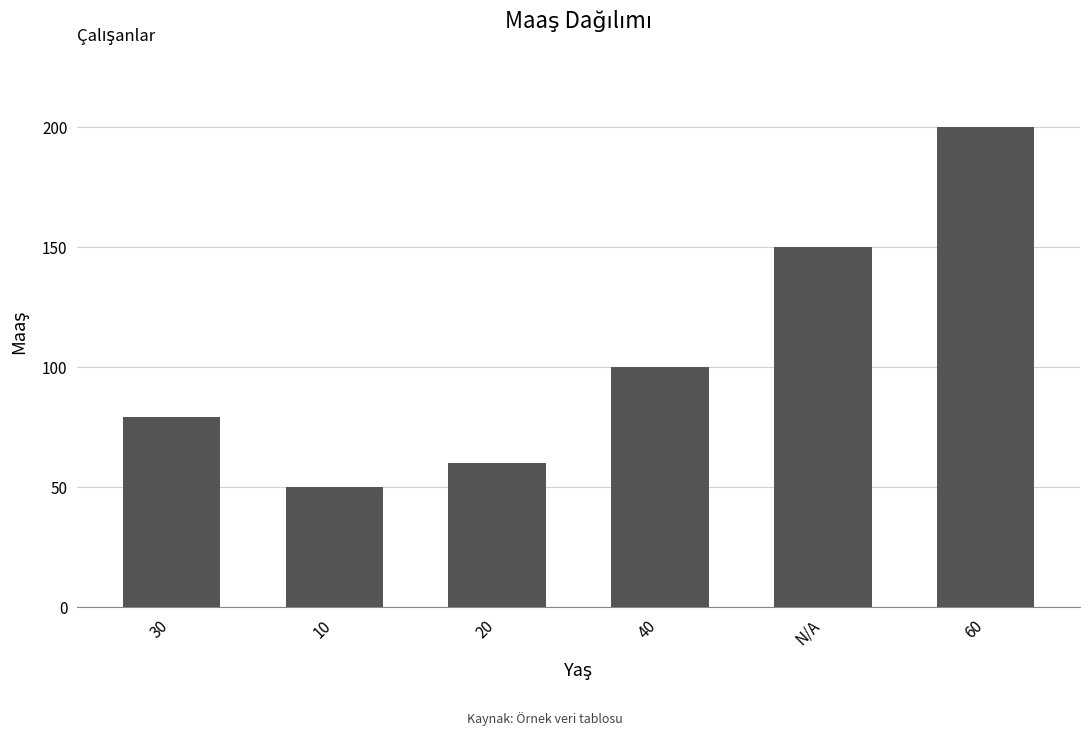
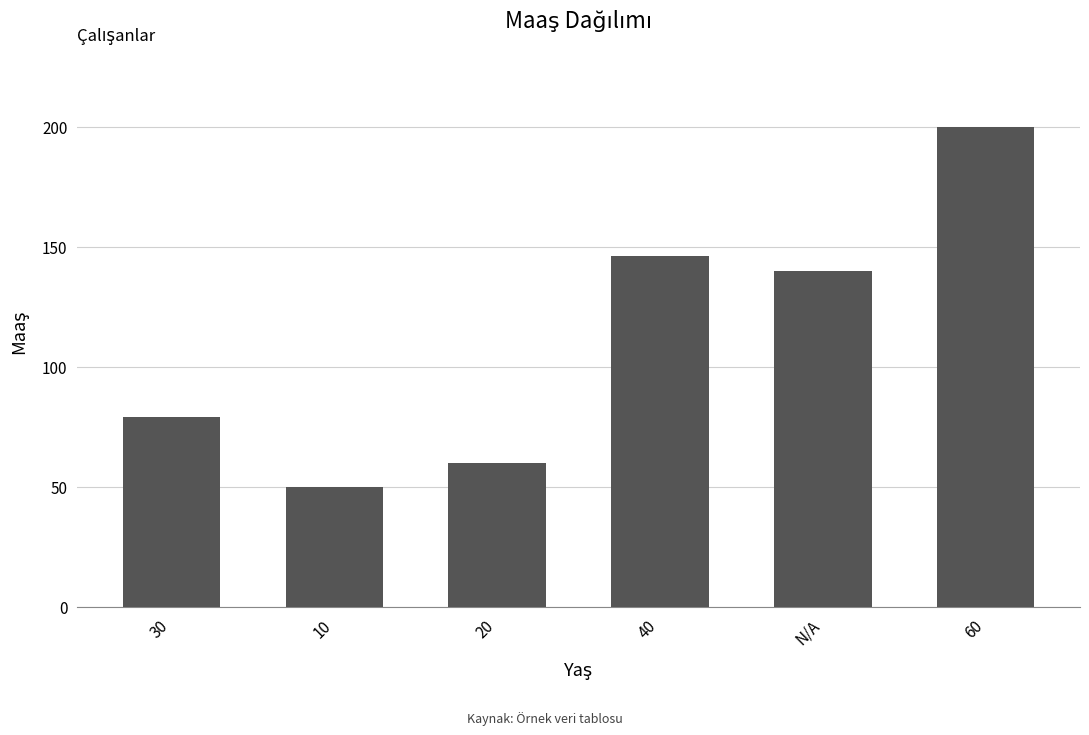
40: 100 -> 146
N/A: 150 -> 140
